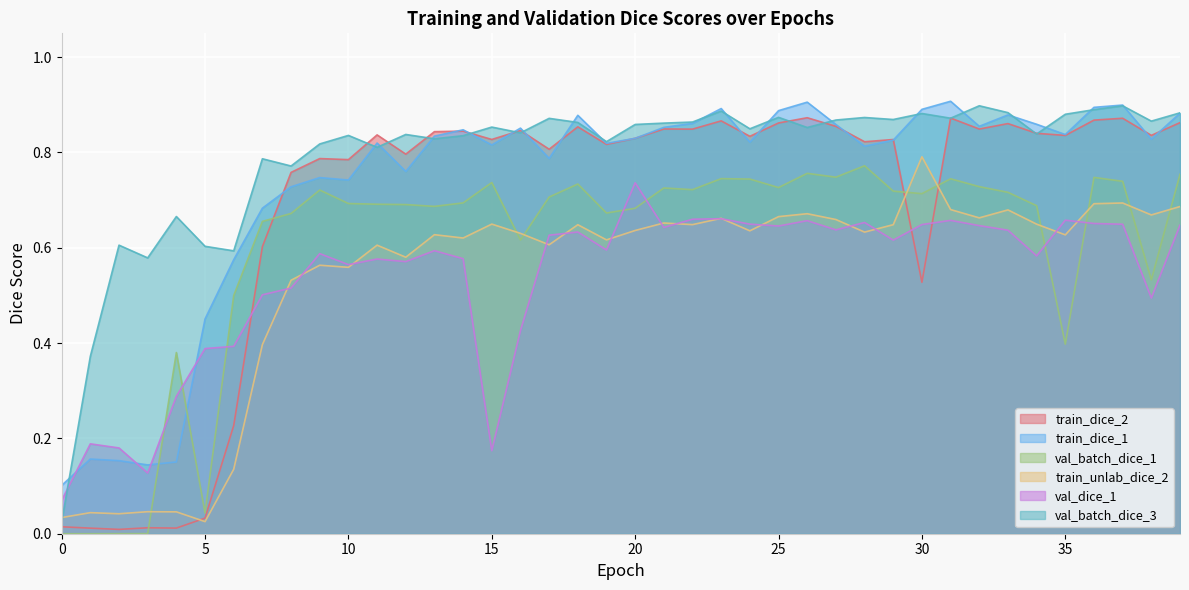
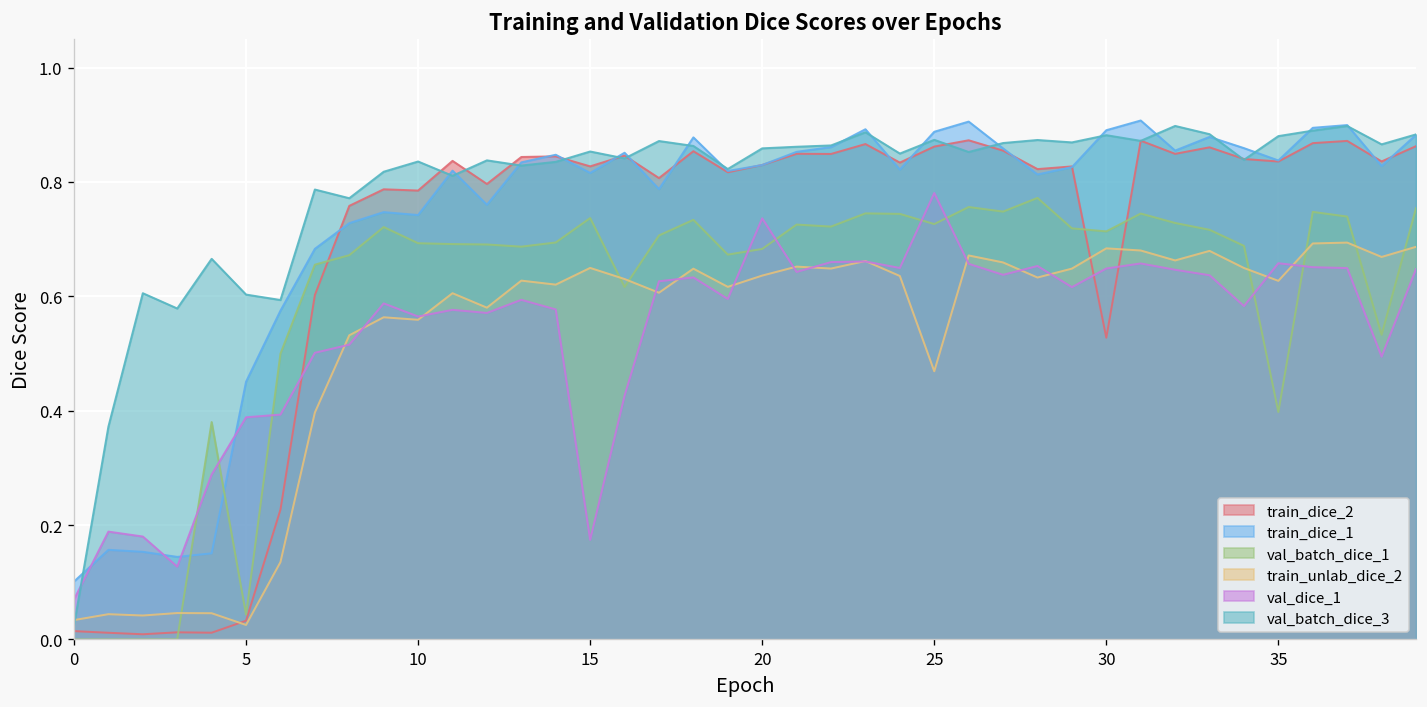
train_unlab_dice_2, 25: 0.67 -> 0.47
val_dice_1, 25: 0.65 -> 0.78
train_unlab_dice_2, 30: 0.79 -> 0.68
